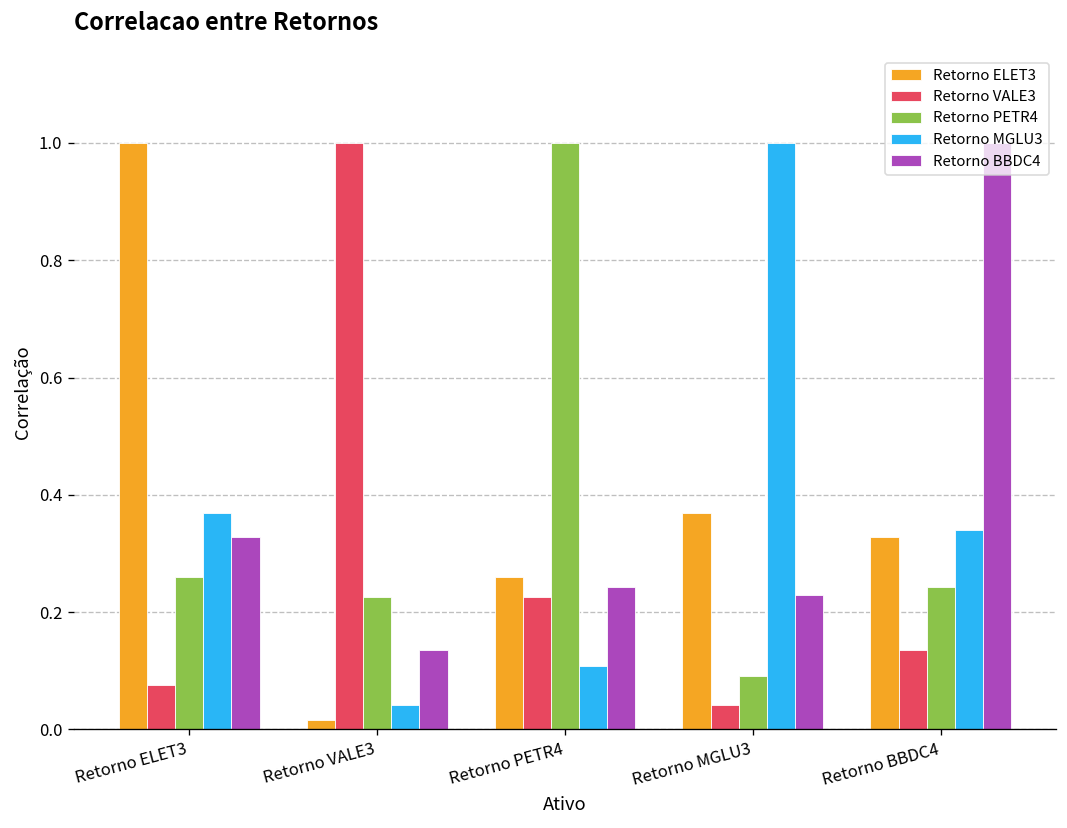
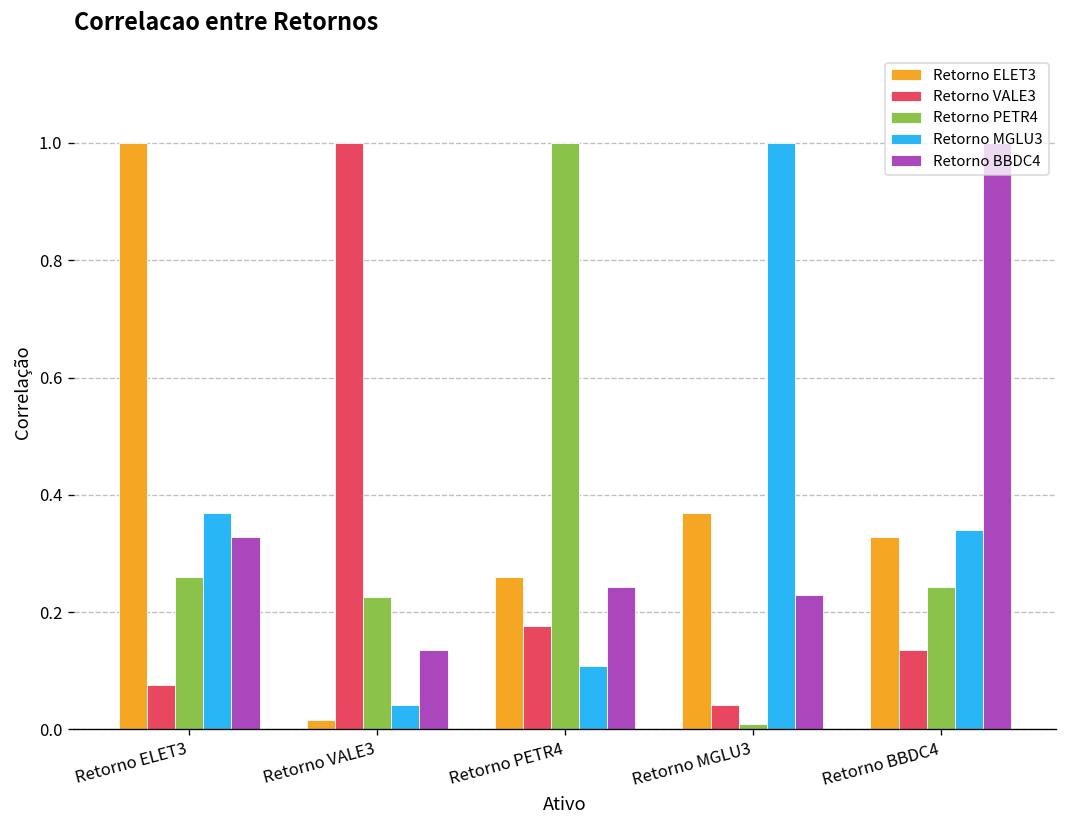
Retorno VALE3, Retorno PETR4: 0.23 -> 0.18
Retorno PETR4, Retorno MGLU3: 0.09 -> 0.01
